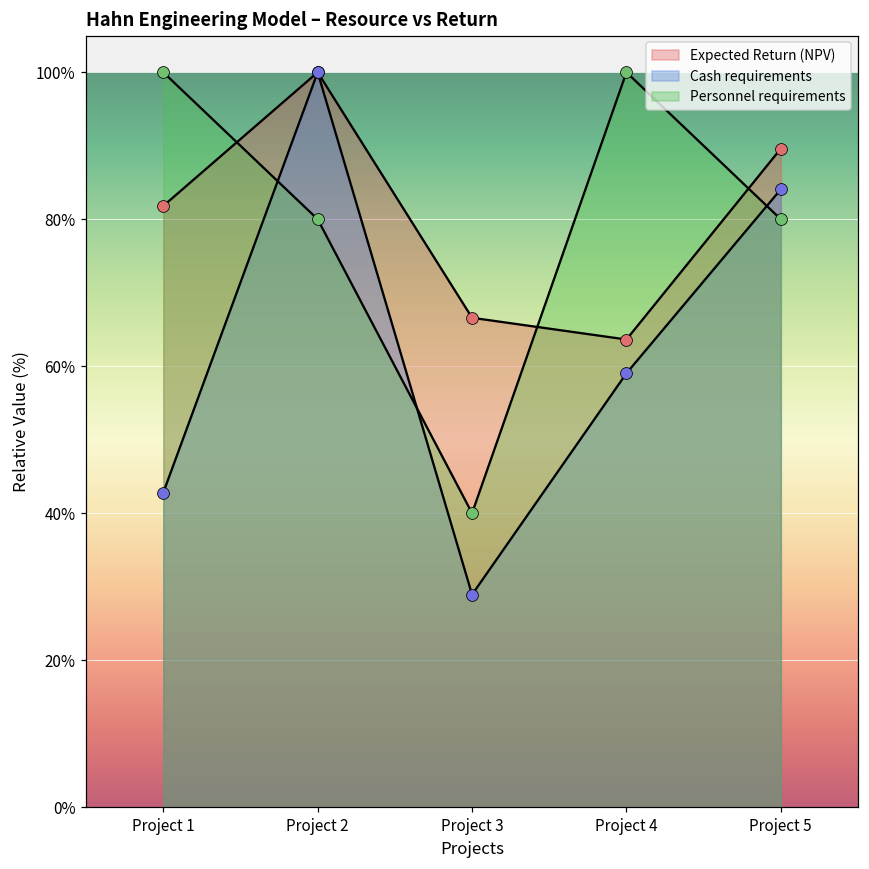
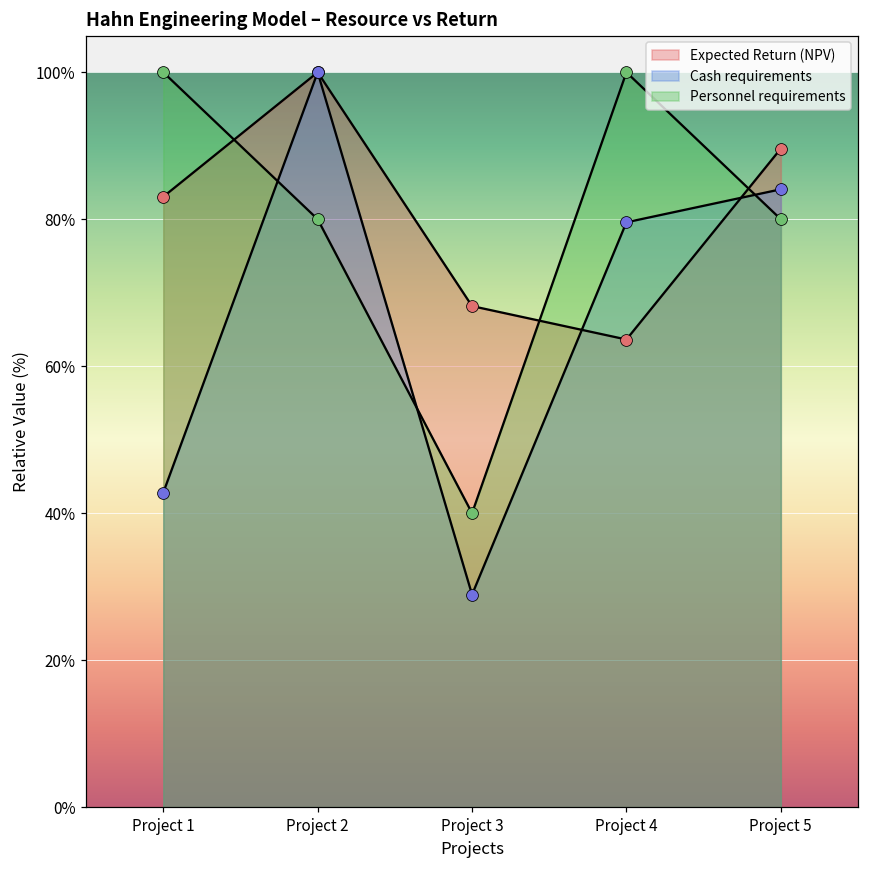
Expected Return (NPV), Project 1: 82% -> 83%
Expected Return (NPV), Project 3: 67% -> 68%
Cash requirements, Project 4: 59% -> 80%
